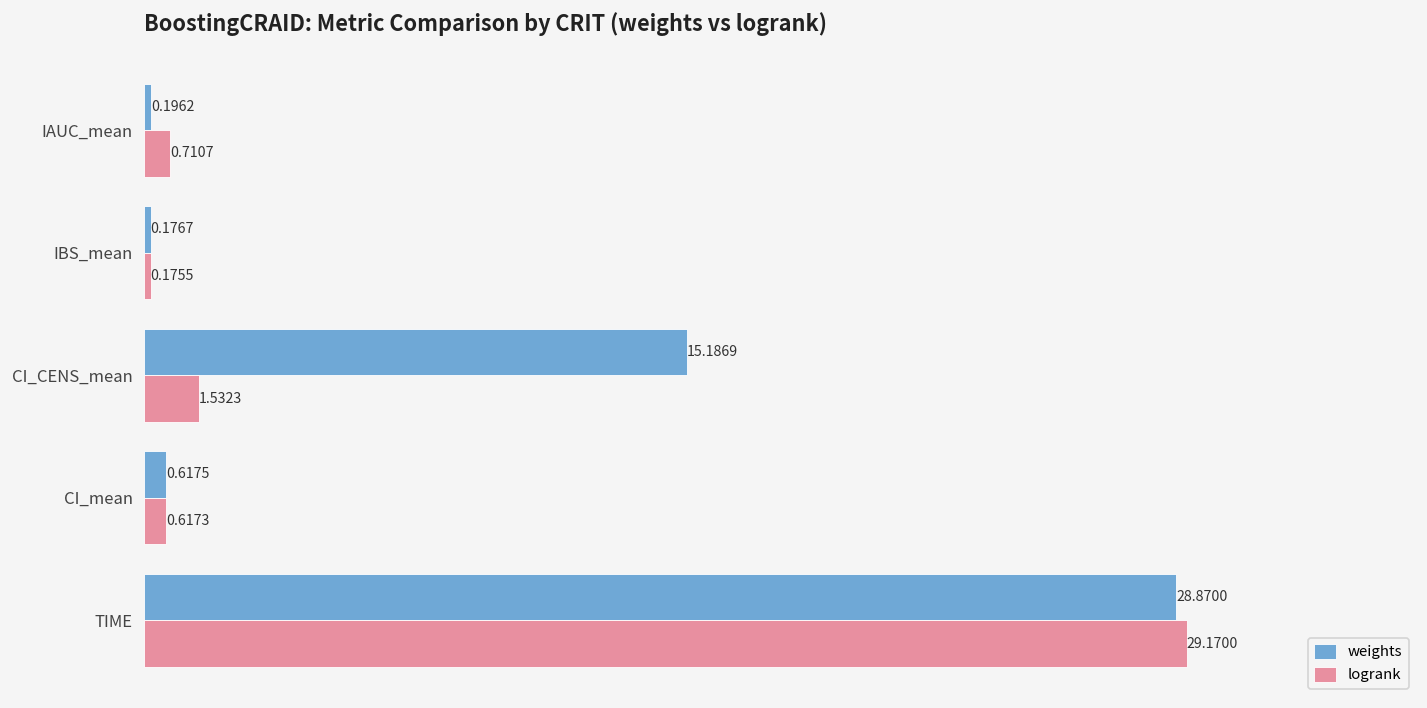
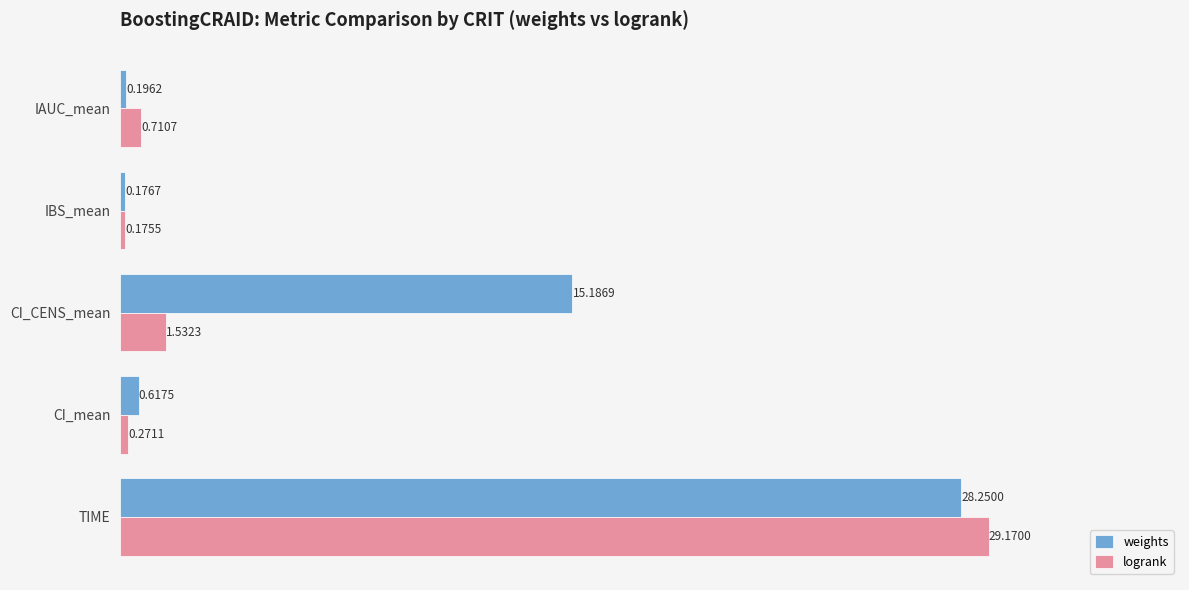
logrank, CI_mean: 0.6173 -> 0.2711
weights, TIME: 28.8700 -> 28.2500
